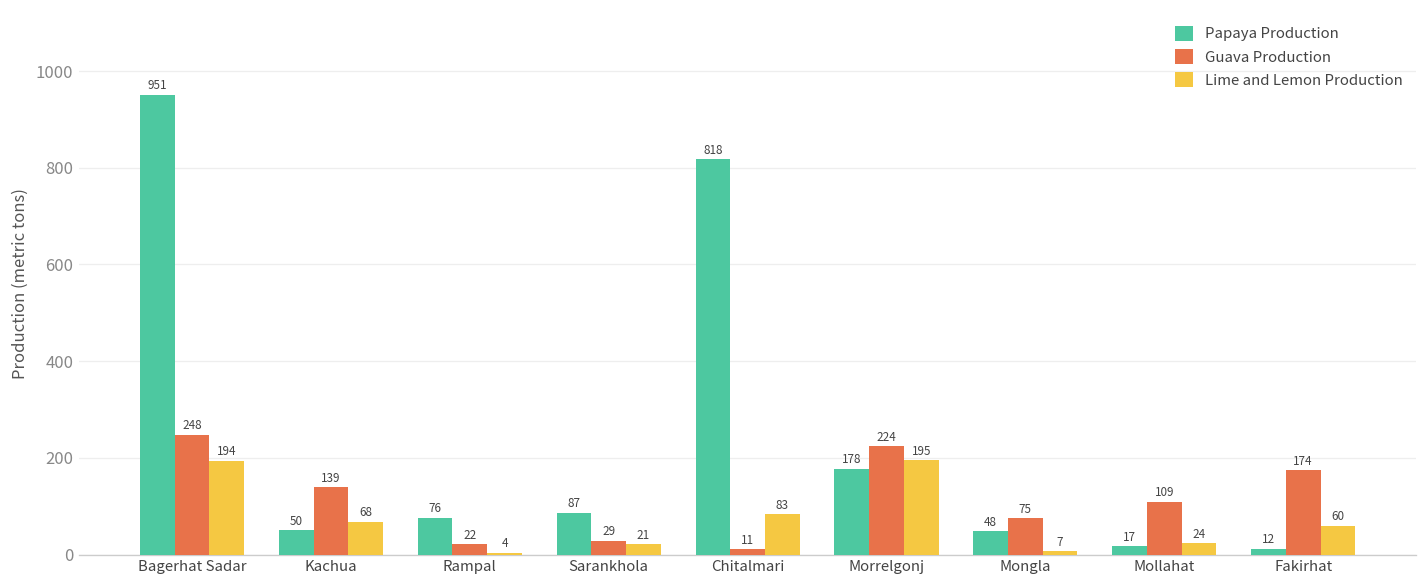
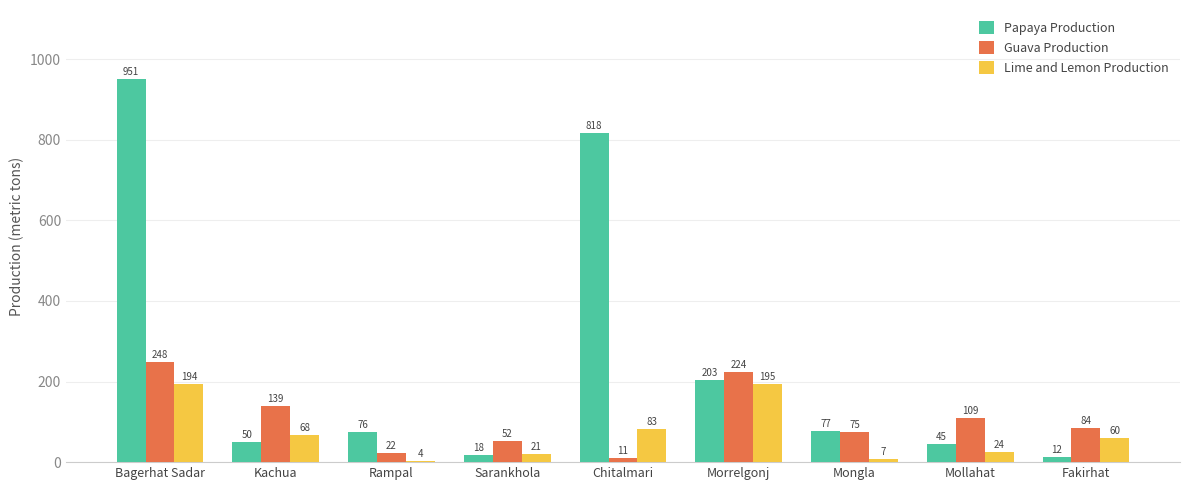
Papaya Production, Sarankhola: 87 -> 18
Guava Production, Sarankhola: 29 -> 52
Papaya Production, Morrelgonj: 178 -> 203
Papaya Production, Mongla: 48 -> 77
Papaya Production, Mollahat: 17 -> 45
Guava Production, Fakirhat: 174 -> 84
